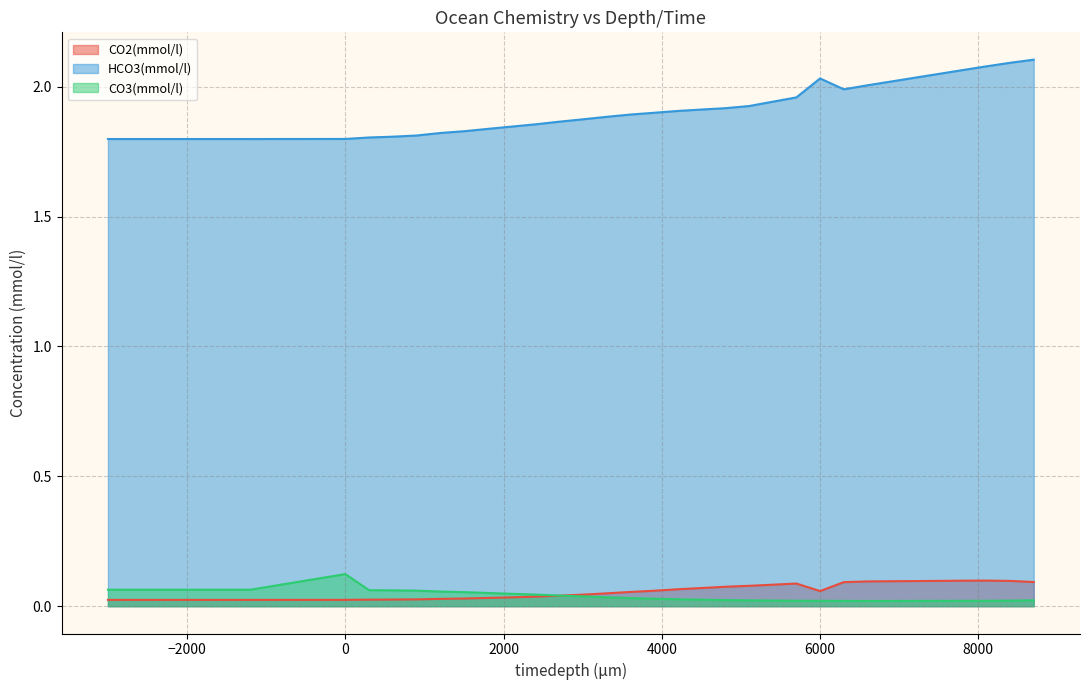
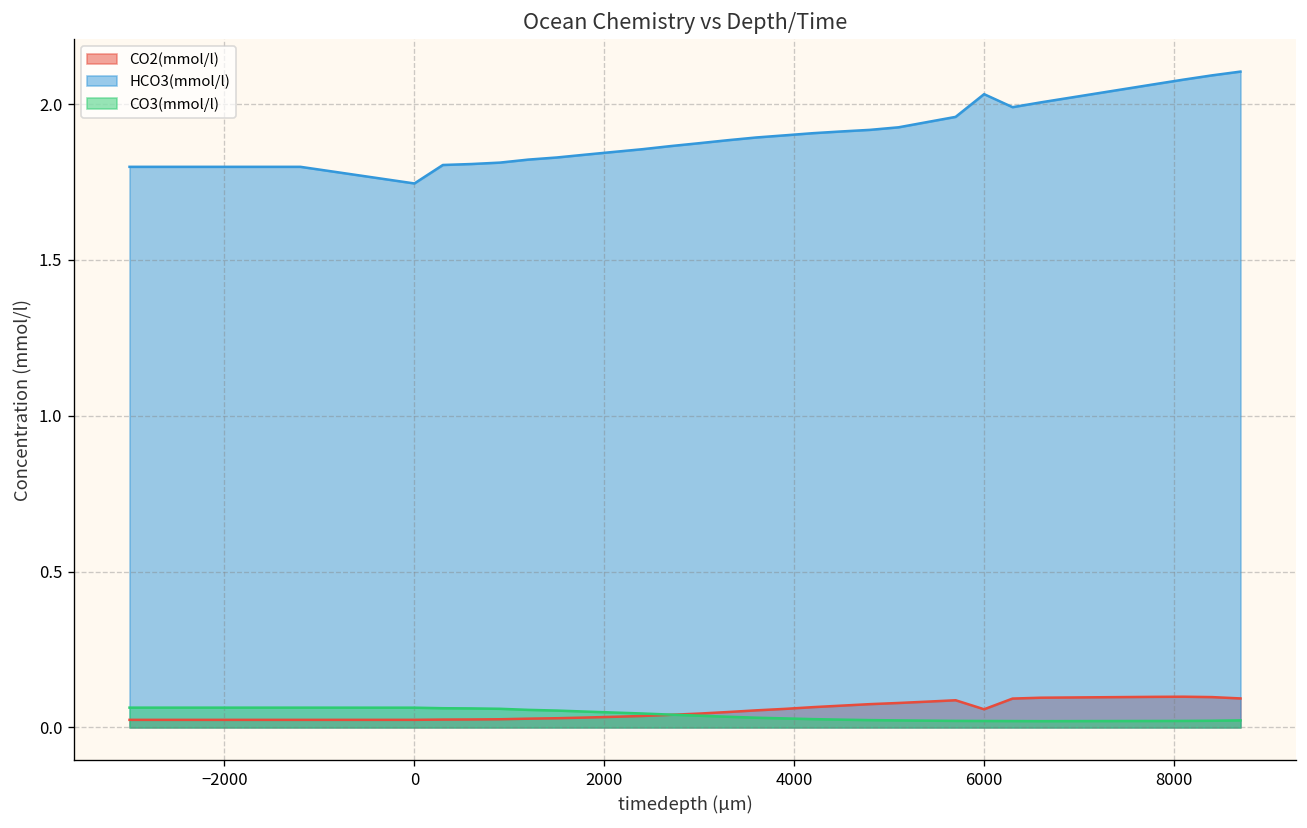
HCO3(mmol/l), 0: 1.80 -> 1.75
CO3(mmol/l), 0: 0.12 -> 0.06
